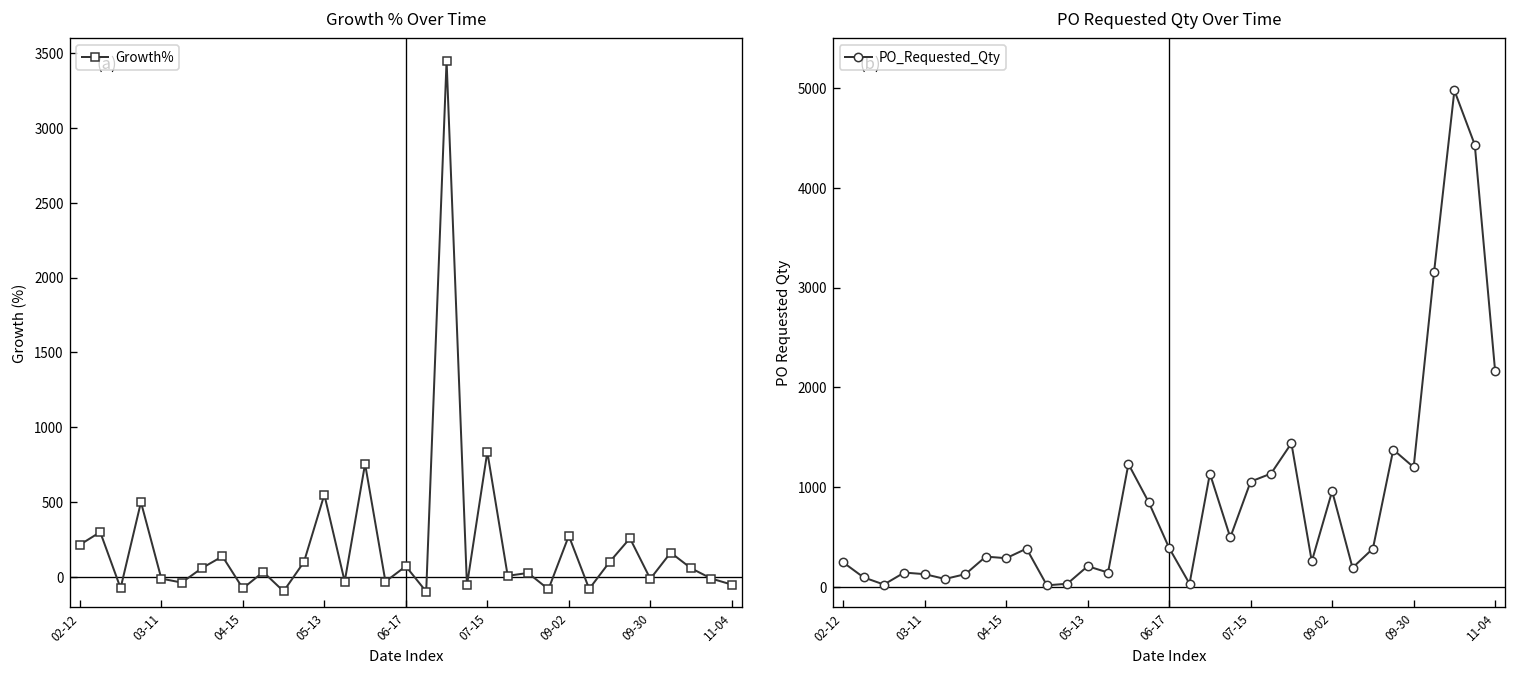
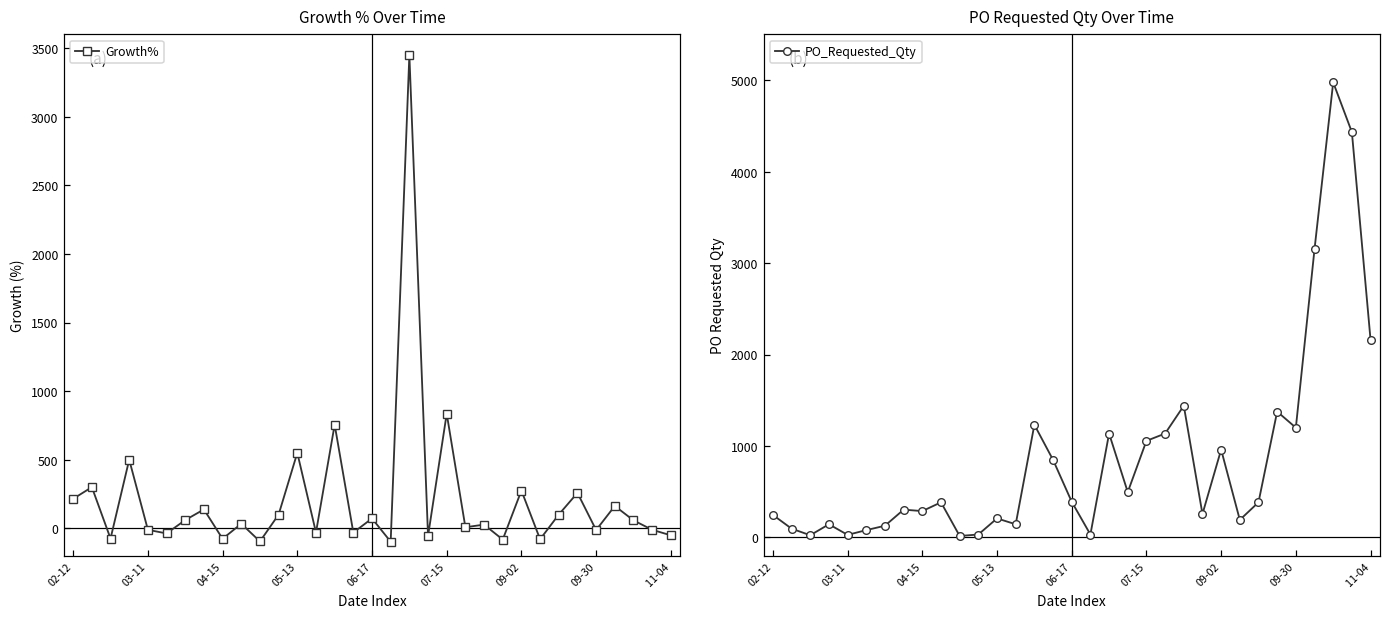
PO Requested Qty Over Time, 03-11: 100 -> 0
